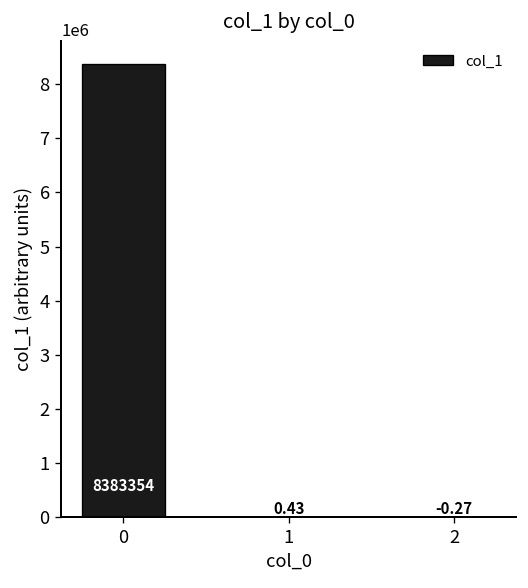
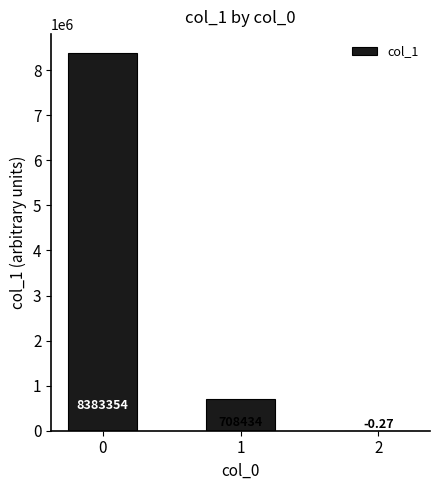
1: 0 -> 700000
